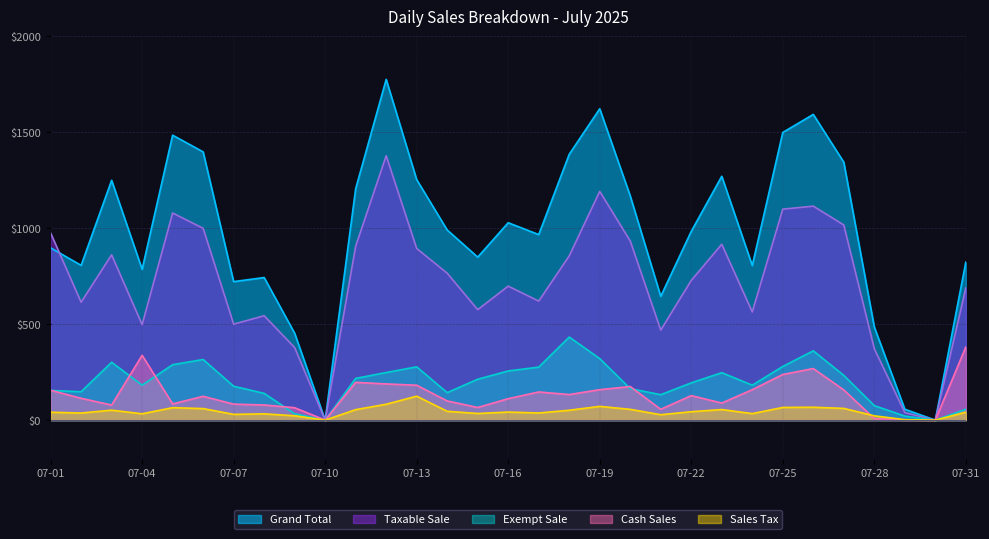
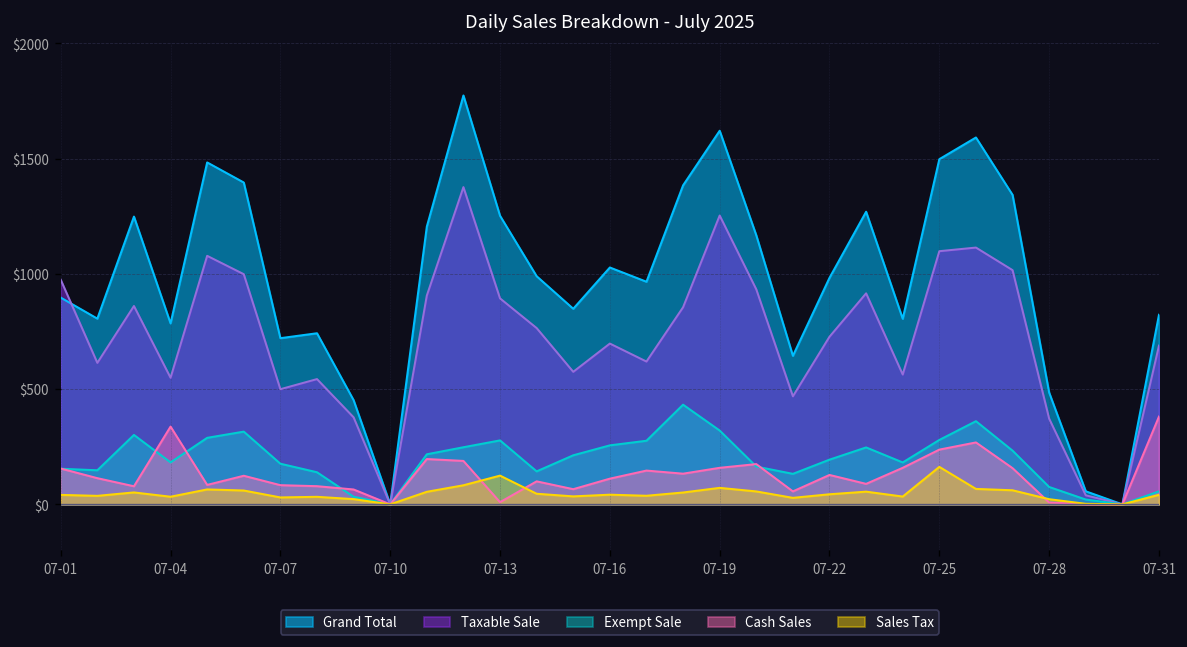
Taxable Sale, 07-04: $500 -> $550
Cash Sales, 07-13: $180 -> $10
Taxable Sale, 07-19: $1190 -> $1250
Sales Tax, 07-25: $70 -> $160
